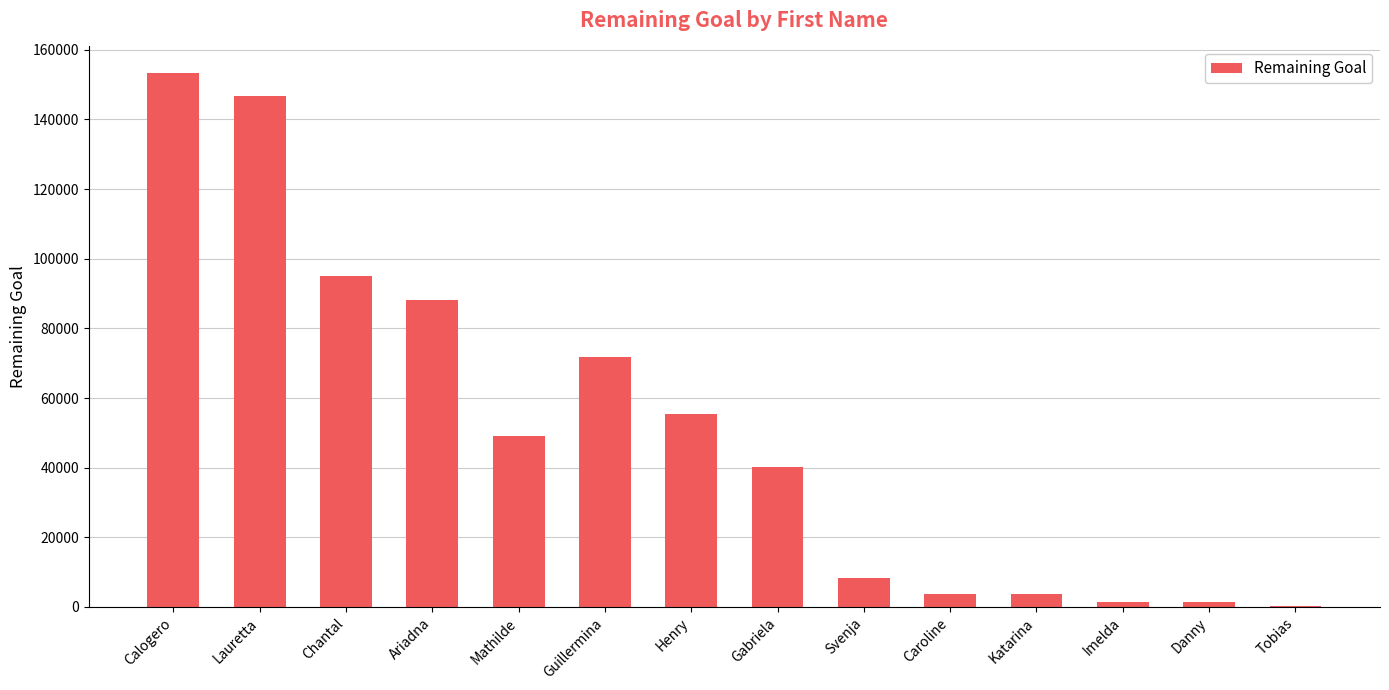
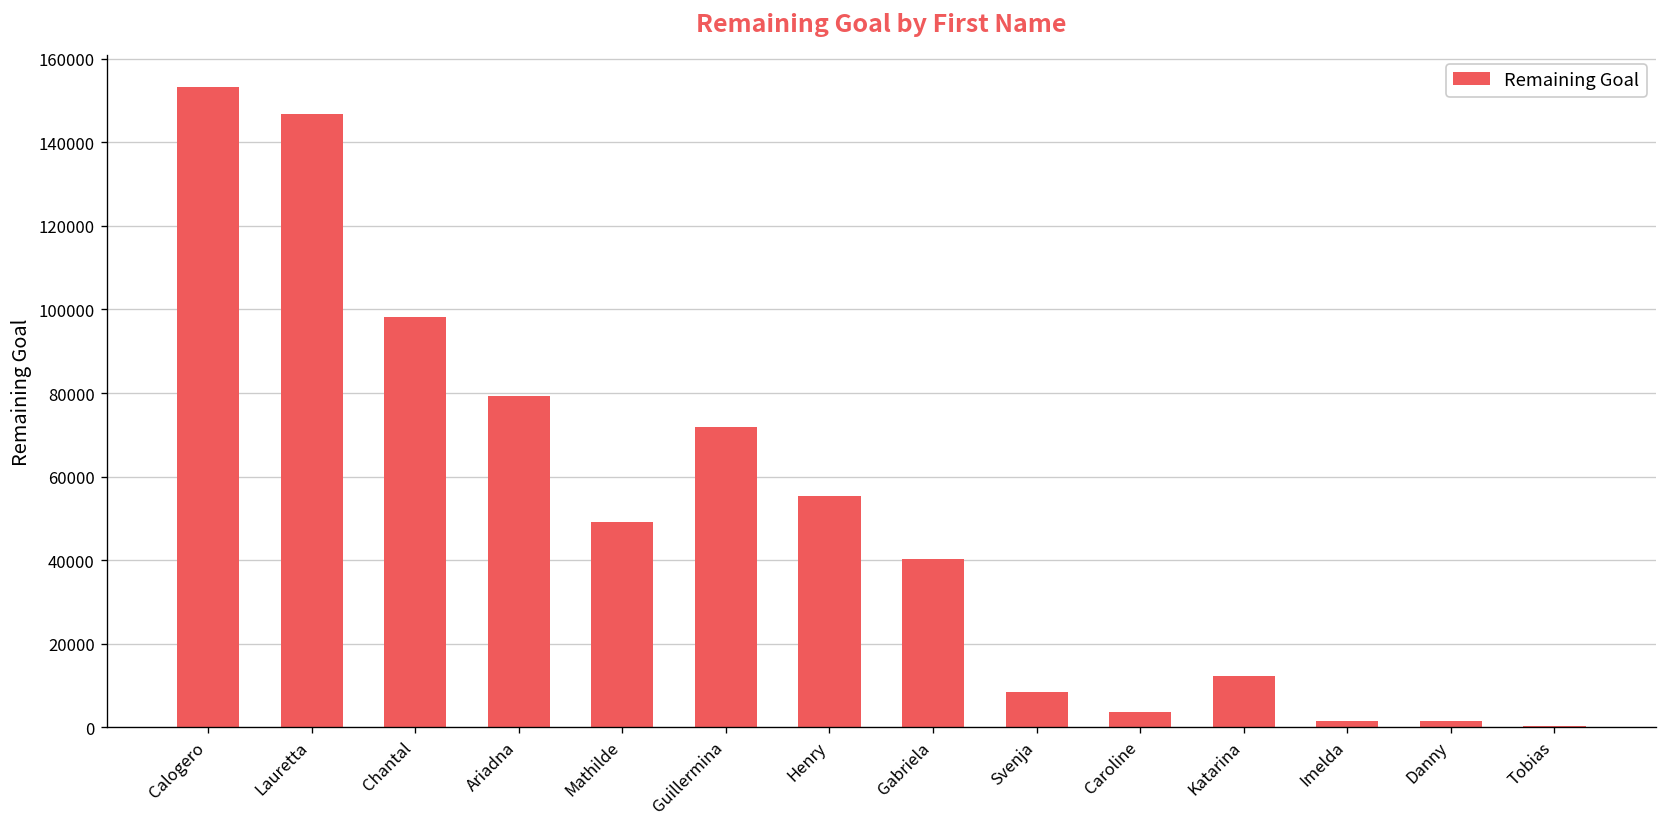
Chantal: 95000 -> 98000
Ariadna: 88000 -> 79000
Katarina: 4000 -> 12000
